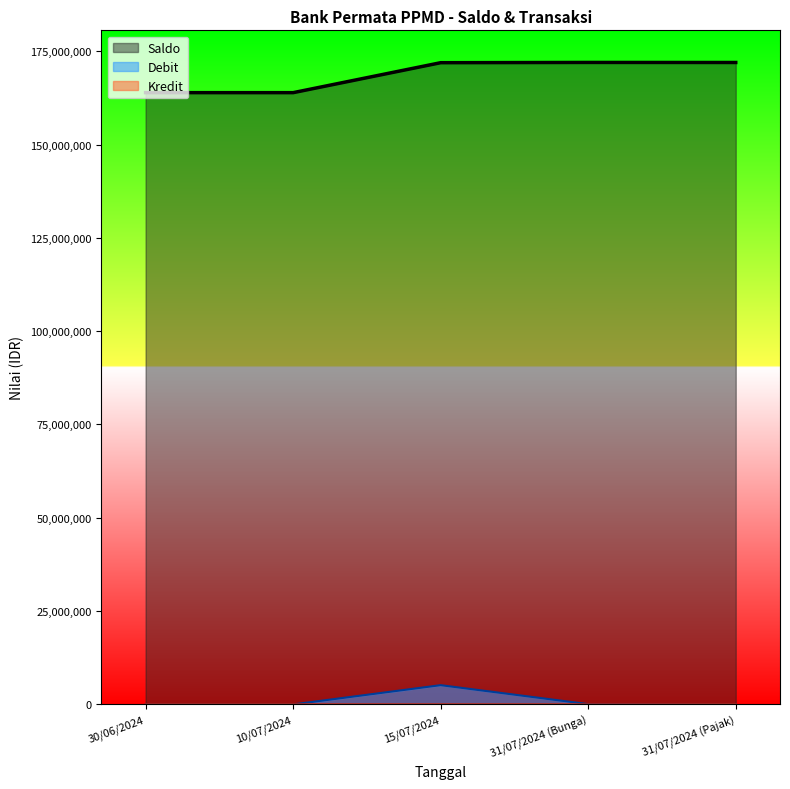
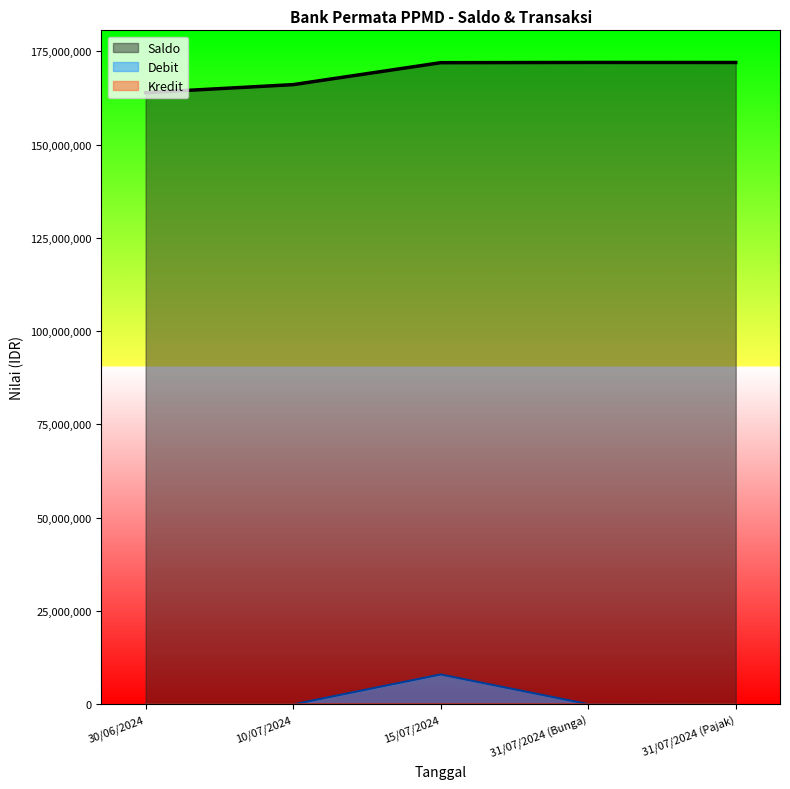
Saldo, 10/07/2024: 164,000,000 -> 166,000,000
Debit, 15/07/2024: 5,000,000 -> 8,000,000
